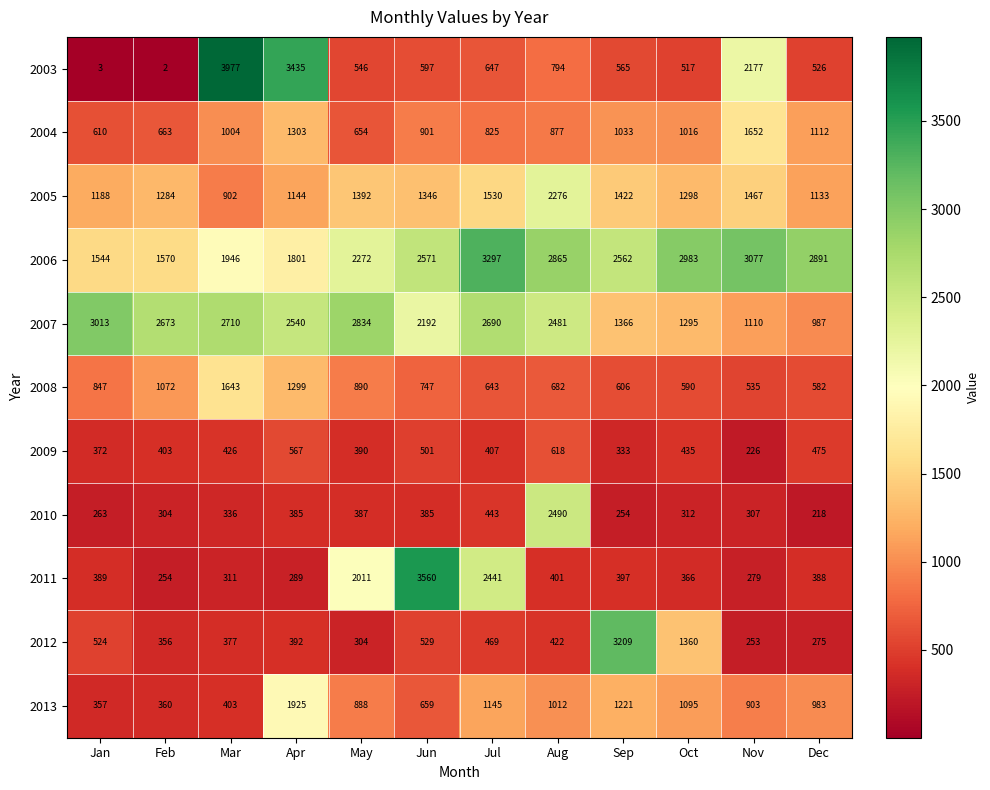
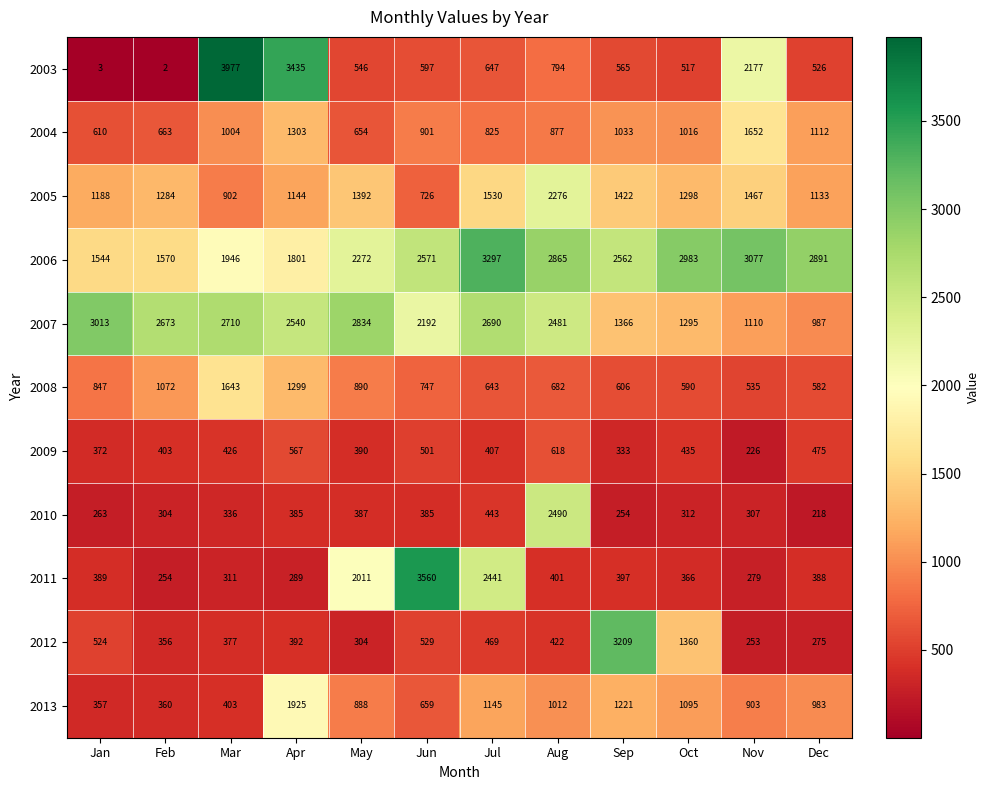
2005, Jun: 1346 -> 726
